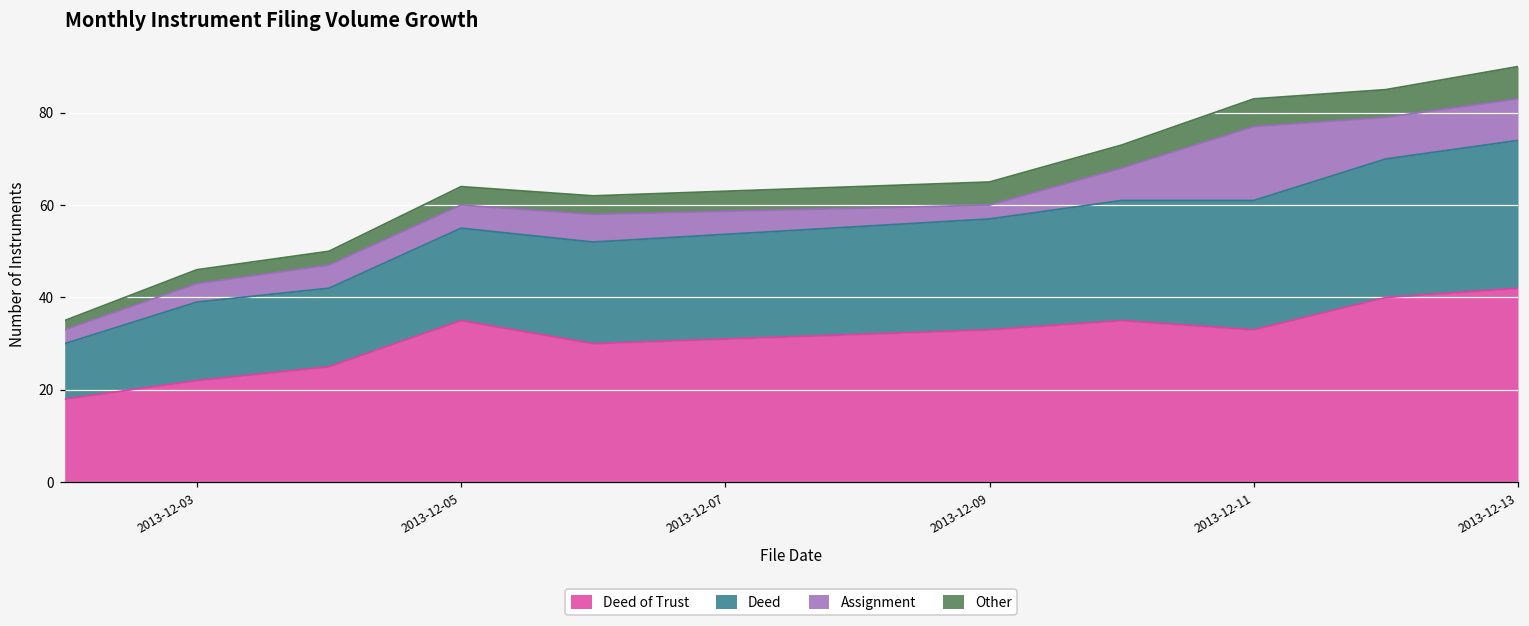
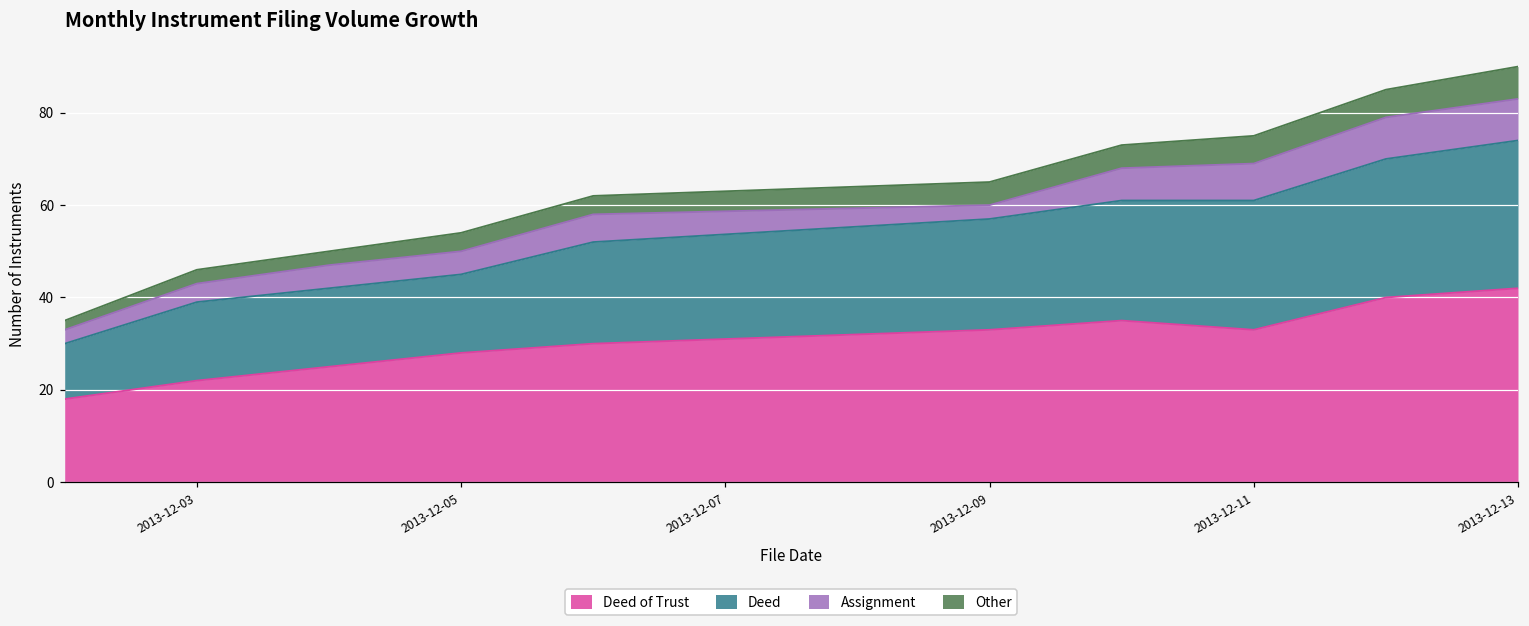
Deed of Trust, 2013-12-05: 35 -> 28
Deed, 2013-12-05: 20 -> 17
Assignment, 2013-12-11: 16 -> 8
